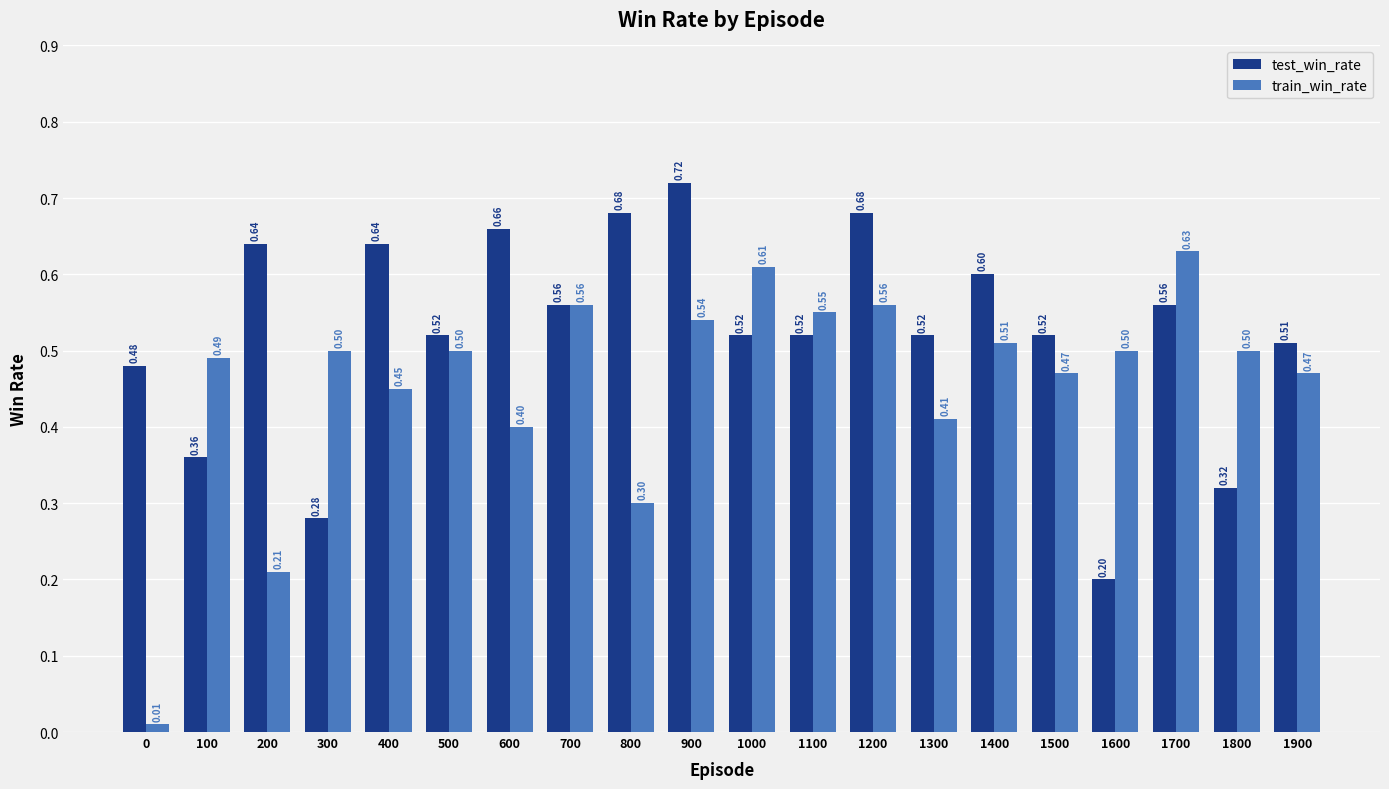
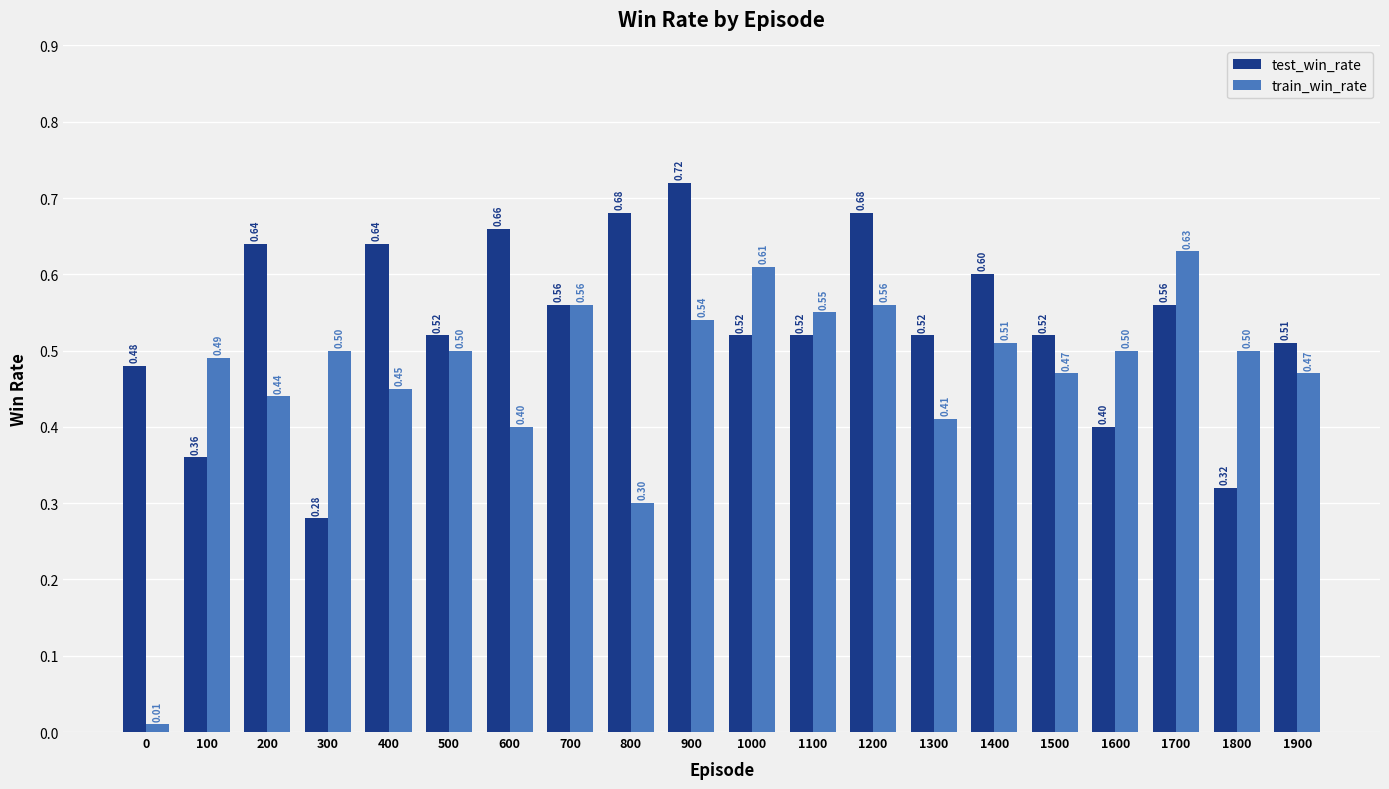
train_win_rate, 200: 0.21 -> 0.44
test_win_rate, 1600: 0.20 -> 0.40
